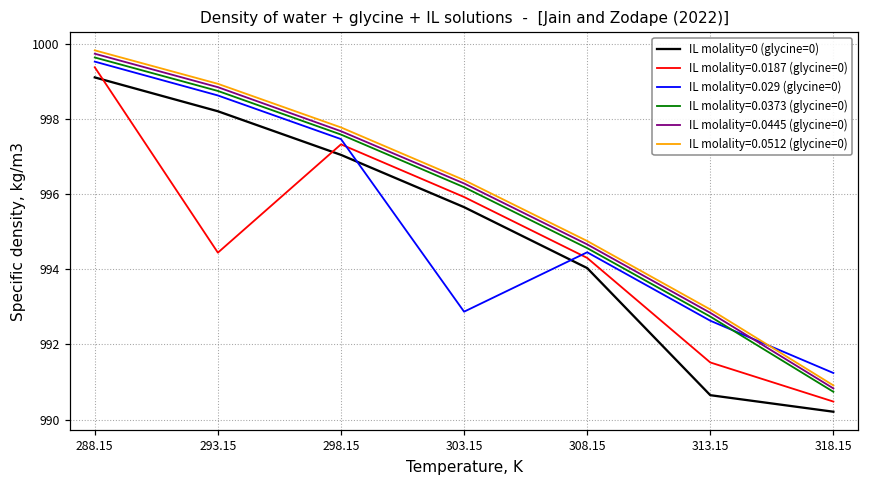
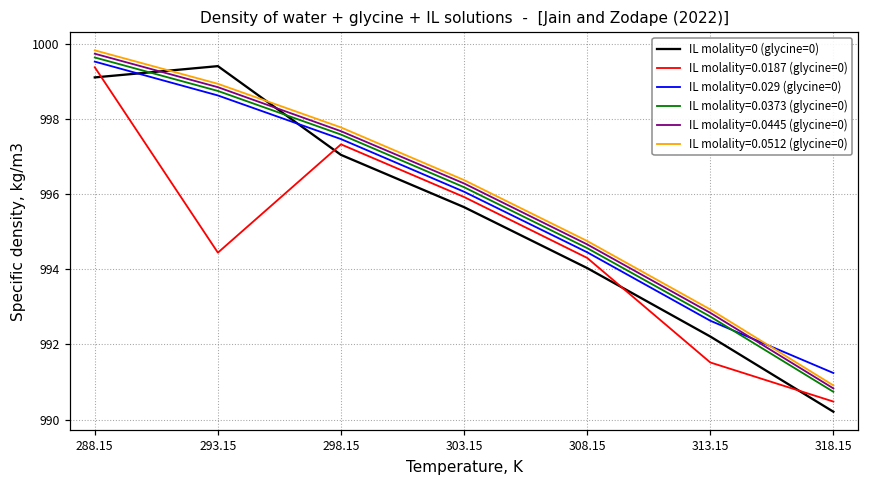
IL molality=0 (glycine=0), 293.15: 998.2 -> 999.4
IL molality=0.029 (glycine=0), 303.15: 992.9 -> 996.1
IL molality=0 (glycine=0), 313.15: 990.7 -> 992.2
